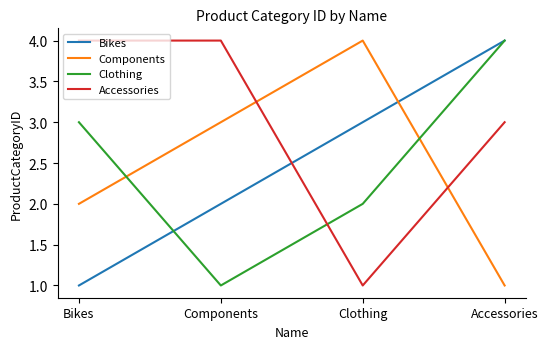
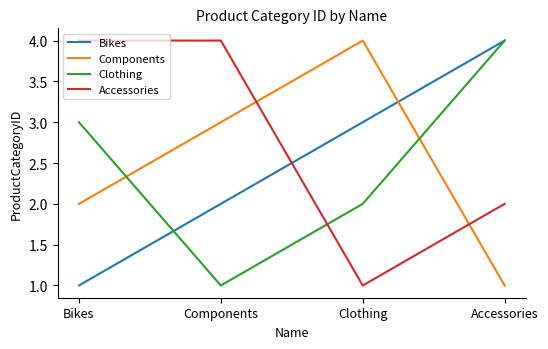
Accessories, Accessories: 3 -> 2
